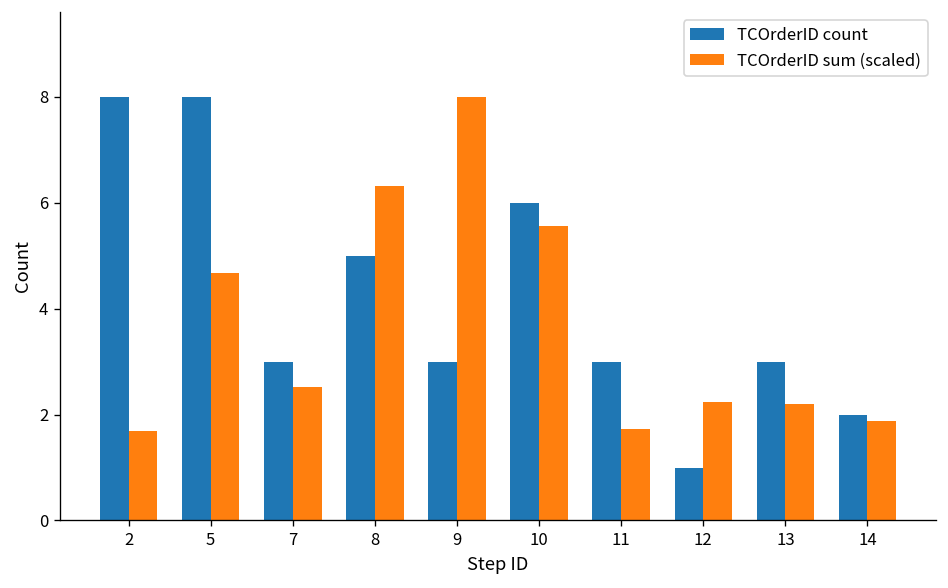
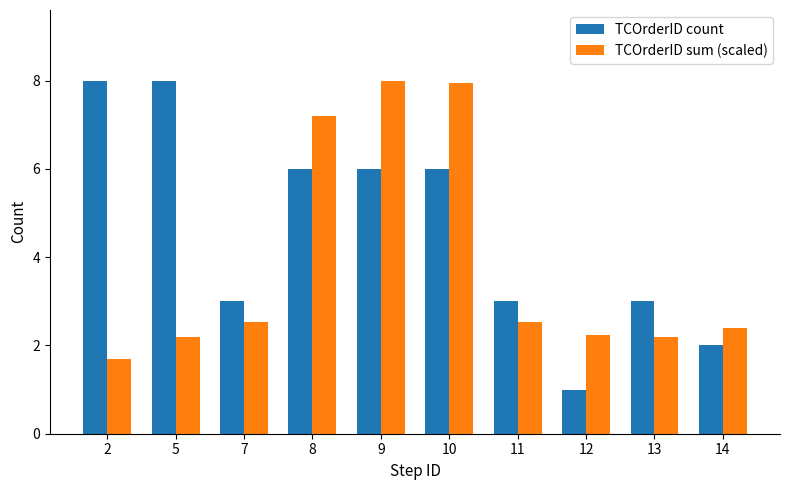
TCOrderID sum (scaled), 5: 4.7 -> 2.2
TCOrderID count, 8: 5 -> 6
TCOrderID sum (scaled), 8: 6.3 -> 7.2
TCOrderID count, 9: 3 -> 6
TCOrderID sum (scaled), 10: 5.6 -> 8.0
TCOrderID sum (scaled), 11: 1.7 -> 2.5
TCOrderID sum (scaled), 14: 1.9 -> 2.4
